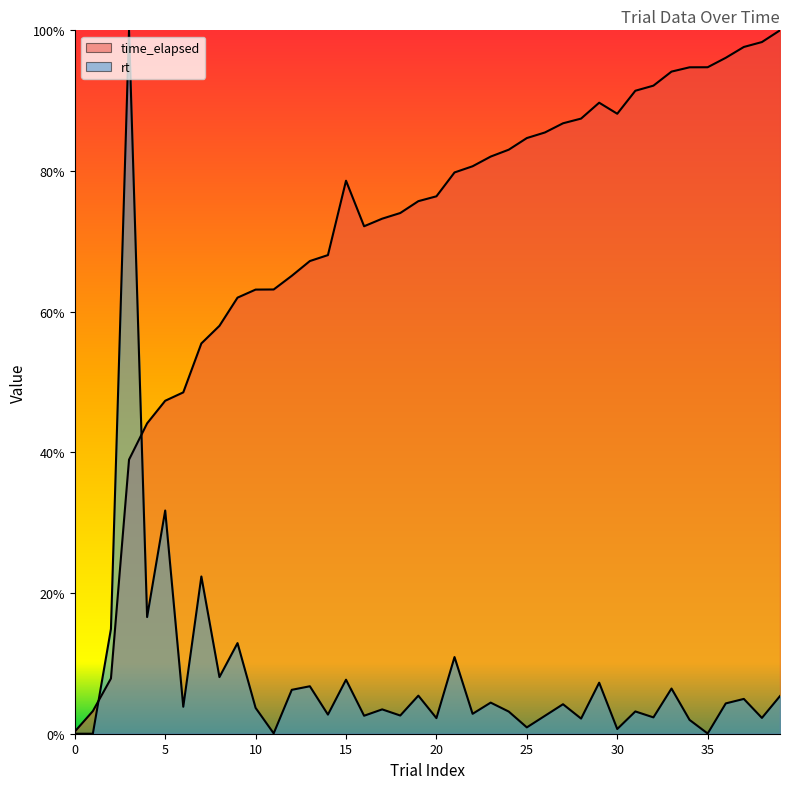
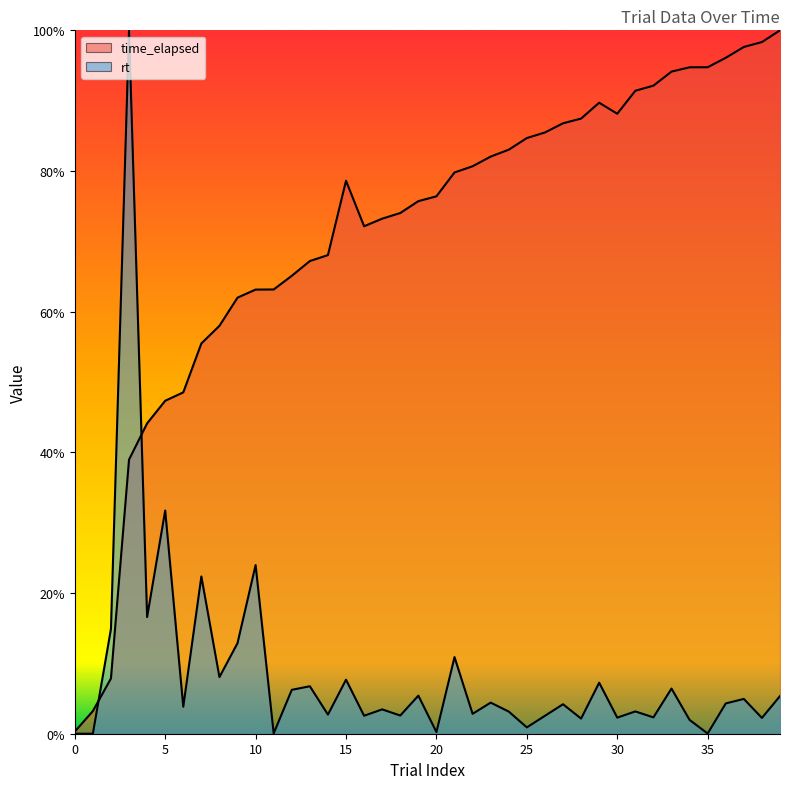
rt, 10: 4% -> 24%
rt, 20: 2% -> 0%
rt, 30: 1% -> 2%
